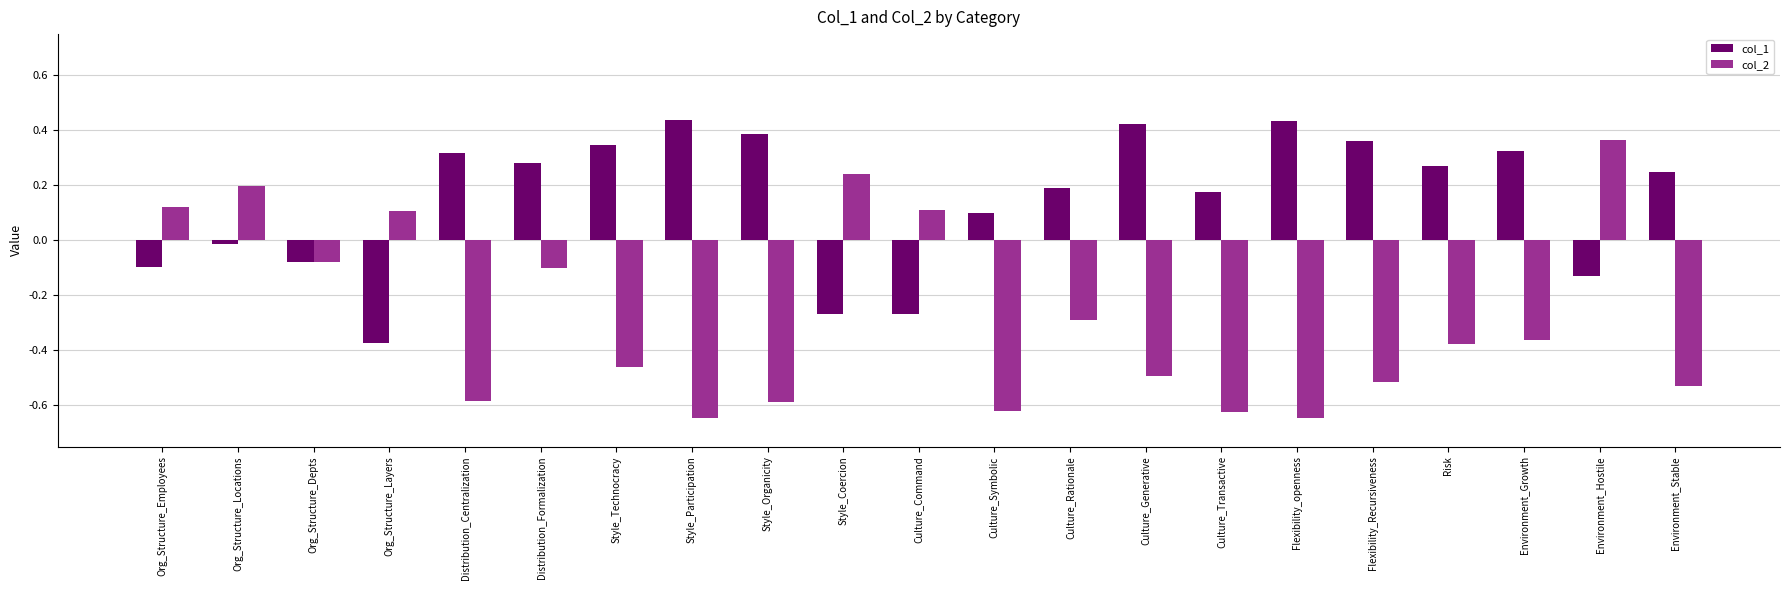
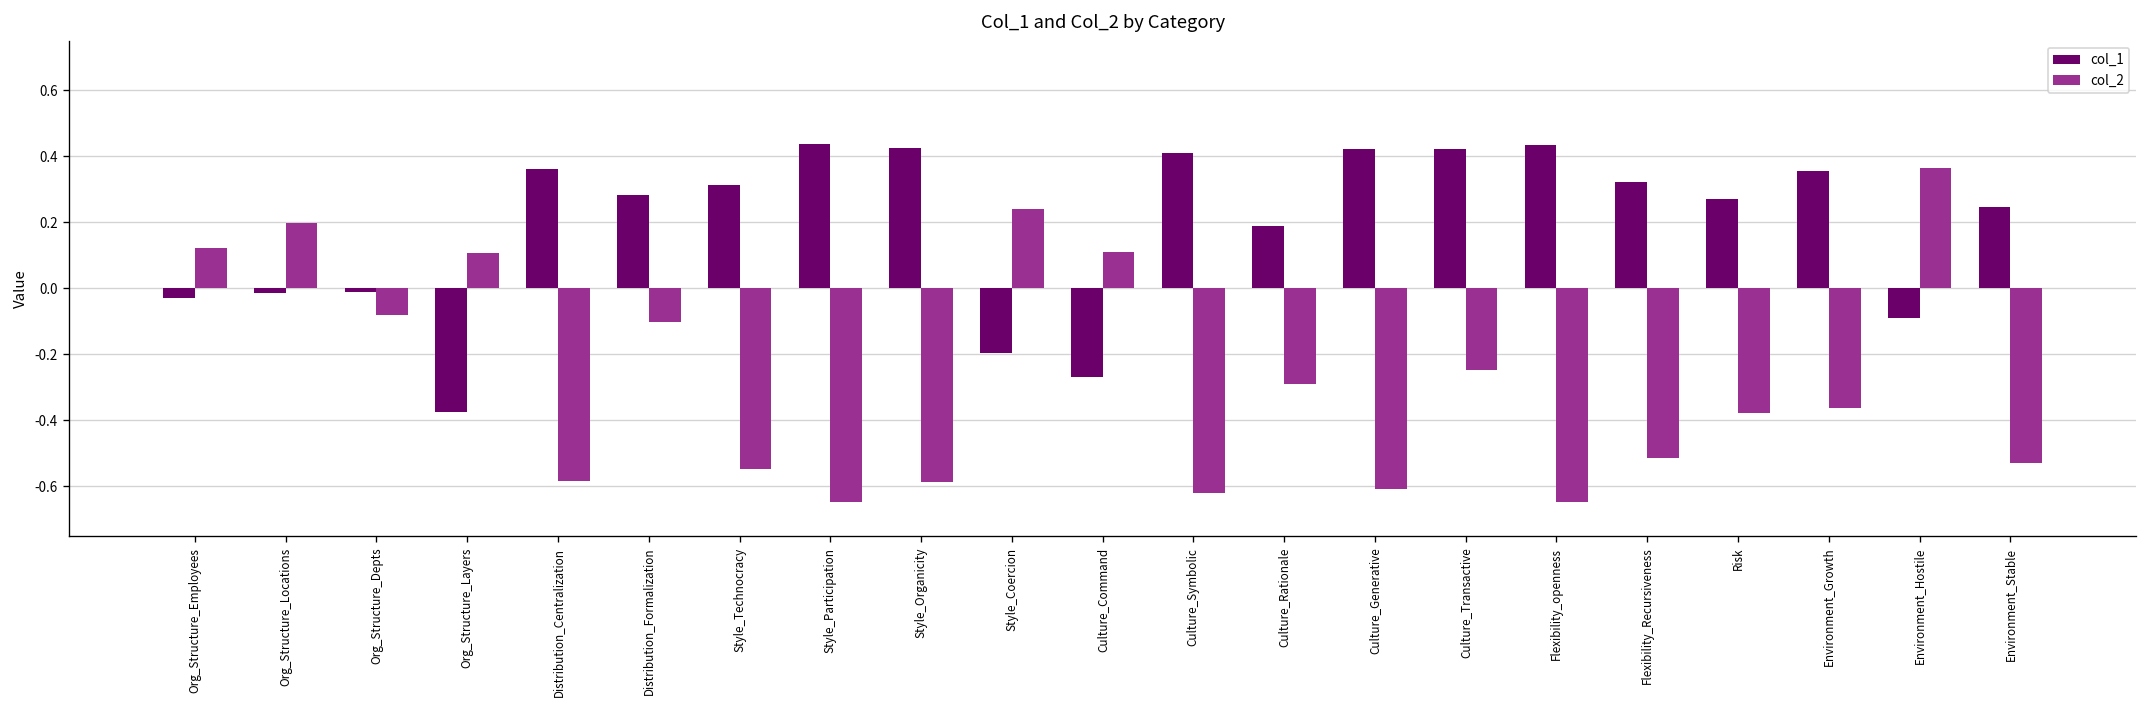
col_1, Org_Structure_Employees: -0.10 -> -0.03
col_1, Org_Structure_Depts: -0.08 -> -0.01
col_1, Distribution_Centralization: 0.32 -> 0.36
col_1, Style_Technocracy: 0.35 -> 0.31
col_2, Style_Technocracy: -0.46 -> -0.55
col_1, Style_Organicity: 0.39 -> 0.43
col_1, Style_Coercion: -0.27 -> -0.20
col_1, Culture_Symbolic: 0.10 -> 0.41
col_2, Culture_Generative: -0.49 -> -0.61
col_1, Culture_Transactive: 0.18 -> 0.42
col_2, Culture_Transactive: -0.62 -> -0.25
col_1, Flexibility_Recursiveness: 0.36 -> 0.32
col_1, Environment_Growth: 0.32 -> 0.36
col_1, Environment_Hostile: -0.13 -> -0.09
